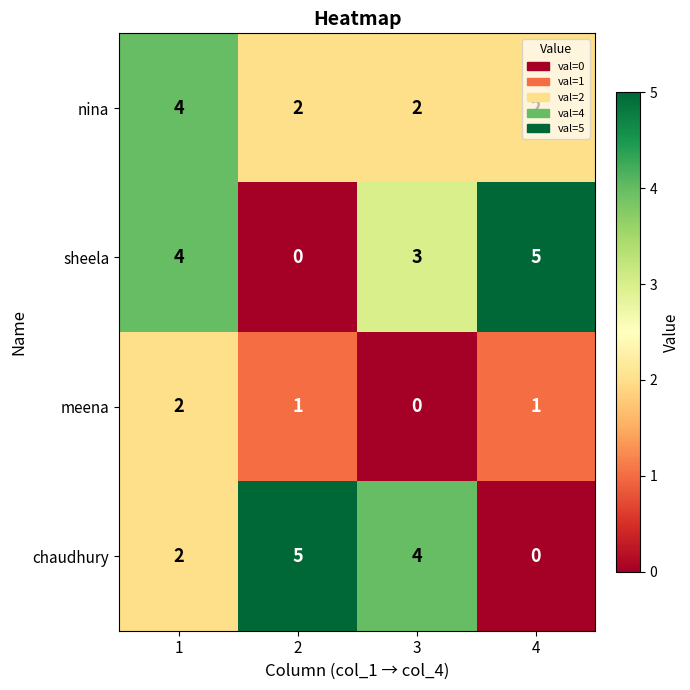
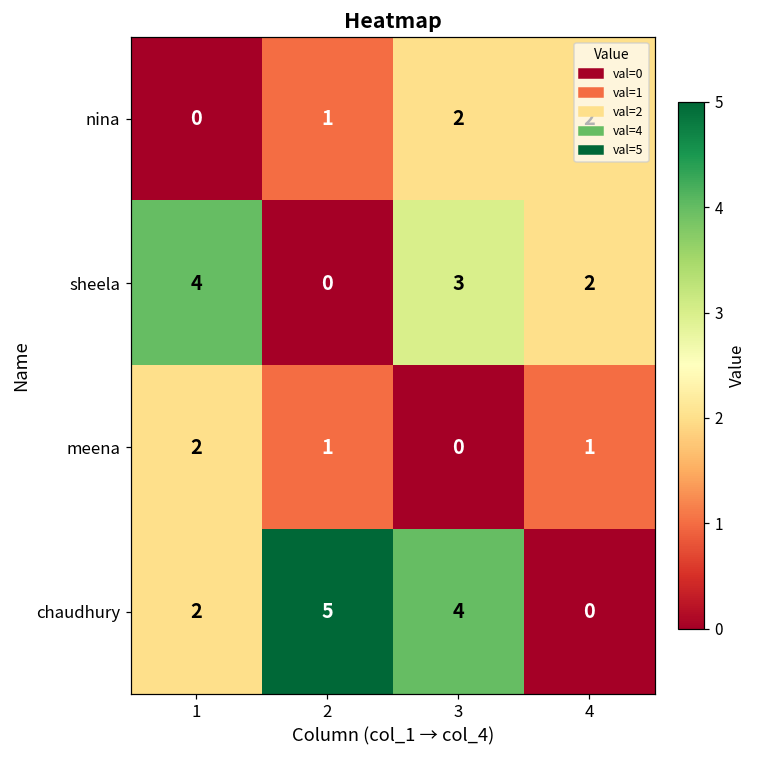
nina, 1: 4 -> 0
nina, 2: 2 -> 1
sheela, 4: 5 -> 2
